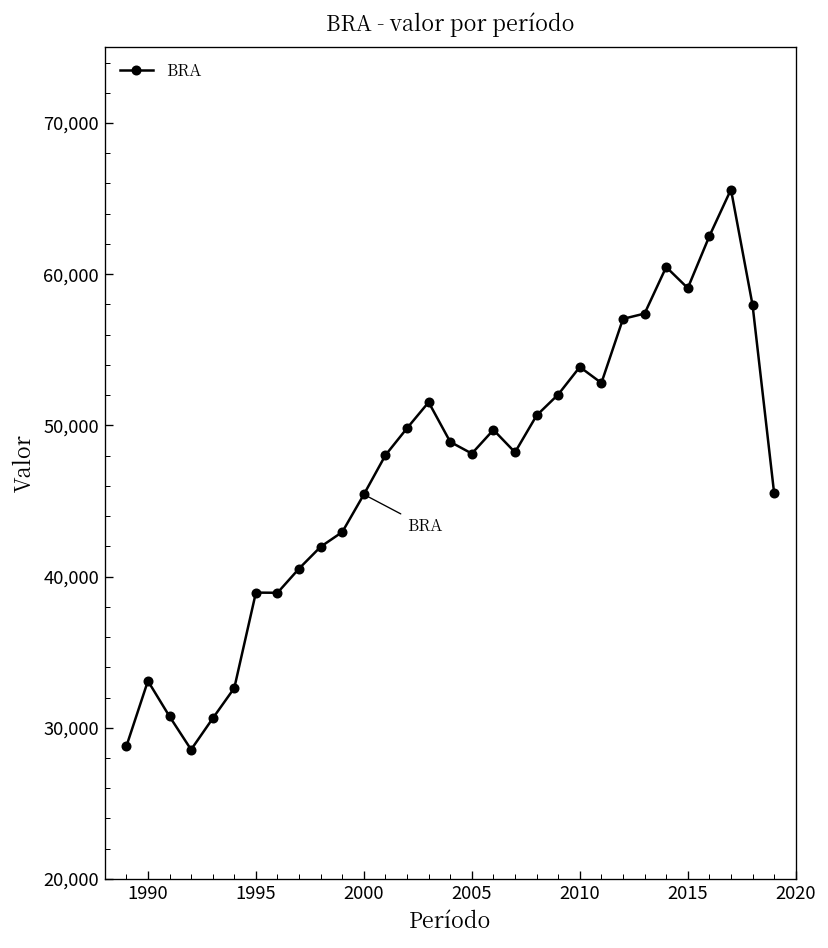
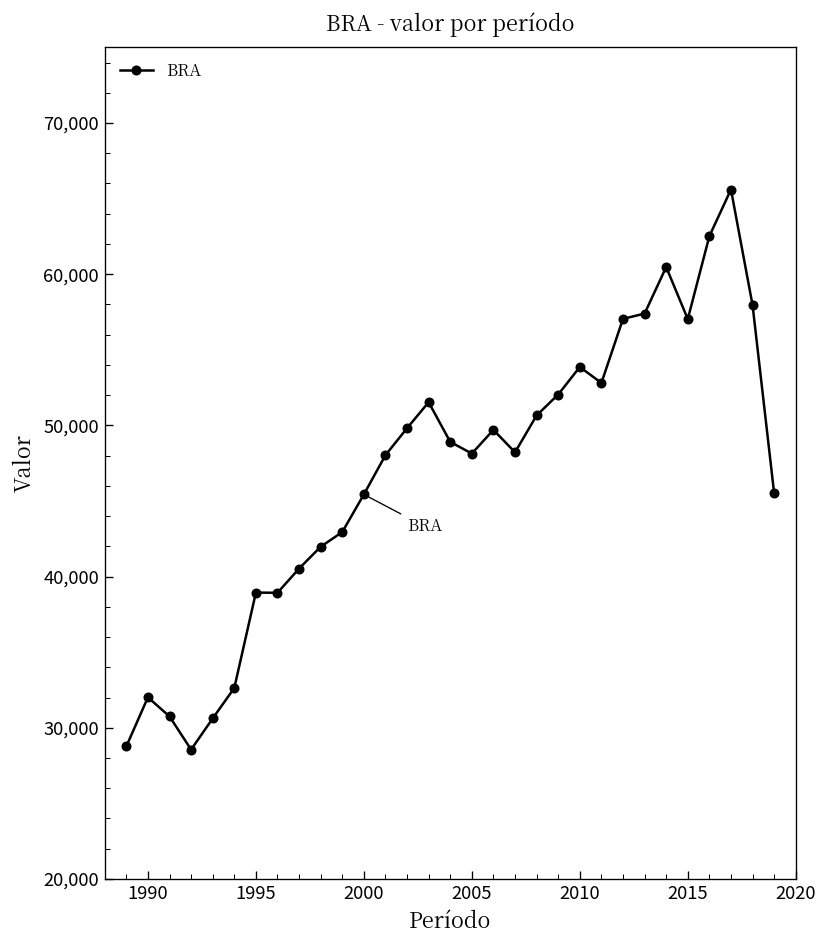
1990: 33,100 -> 32,000
2015: 59,100 -> 57,000
